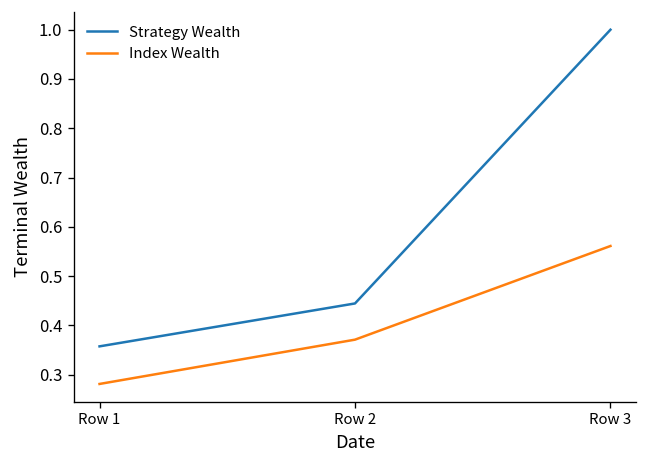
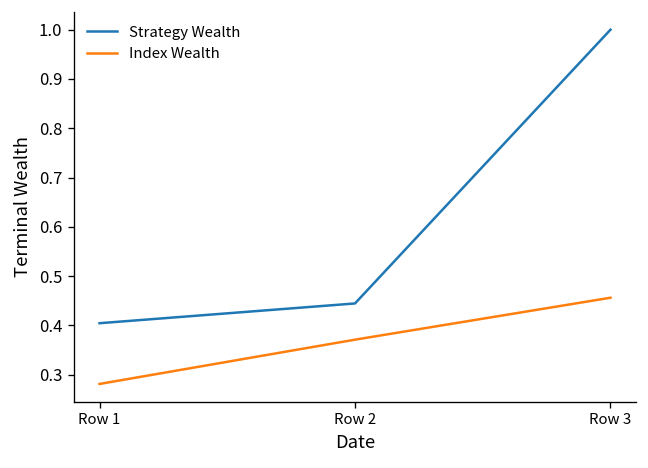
Strategy Wealth, Row 1: 0.36 -> 0.40
Index Wealth, Row 3: 0.56 -> 0.46
